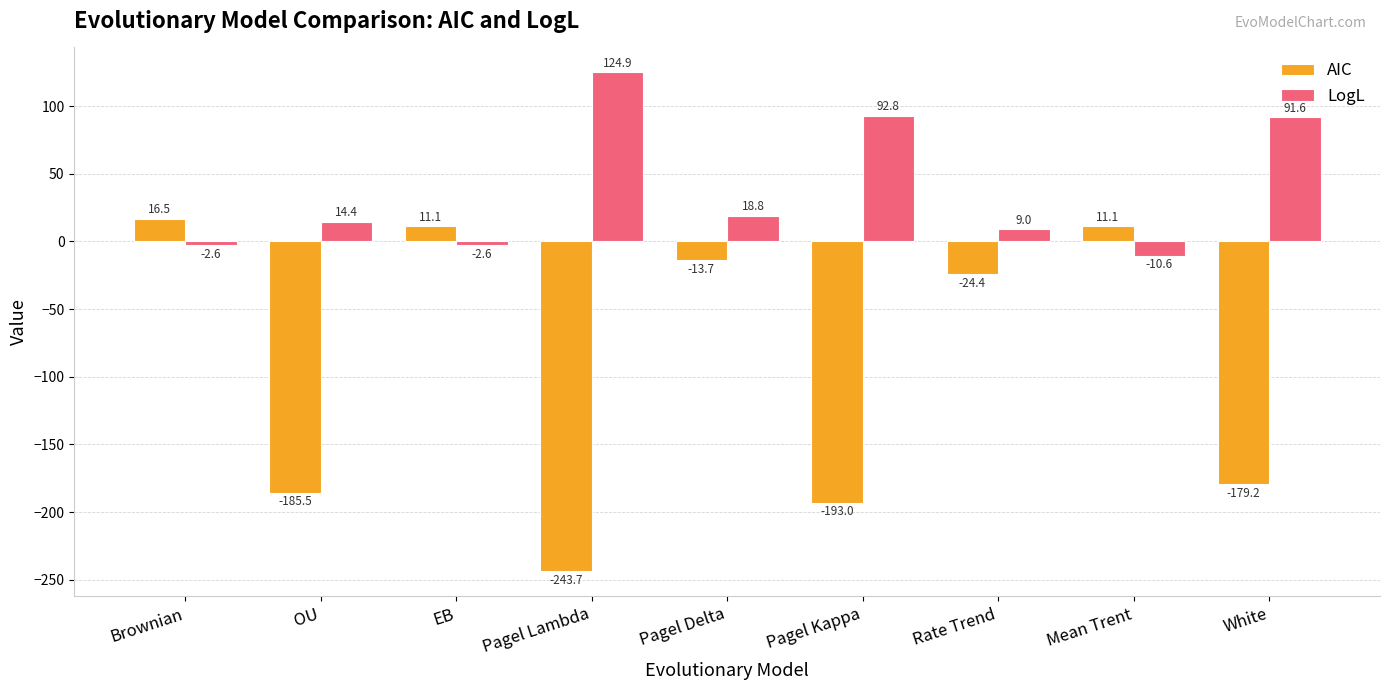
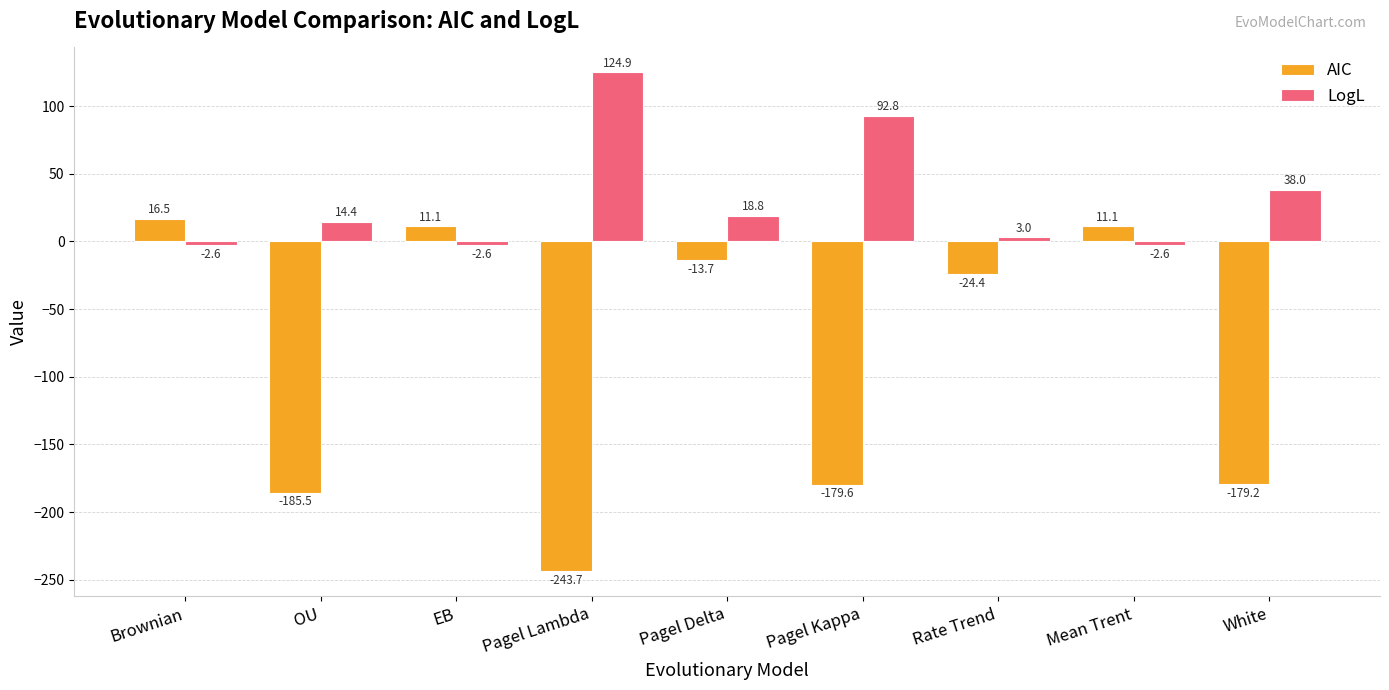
AIC, Pagel Kappa: -193.0 -> -179.6
LogL, Rate Trend: 9.0 -> 3.0
LogL, Mean Trent: -10.6 -> -2.6
LogL, White: 91.6 -> 38.0
